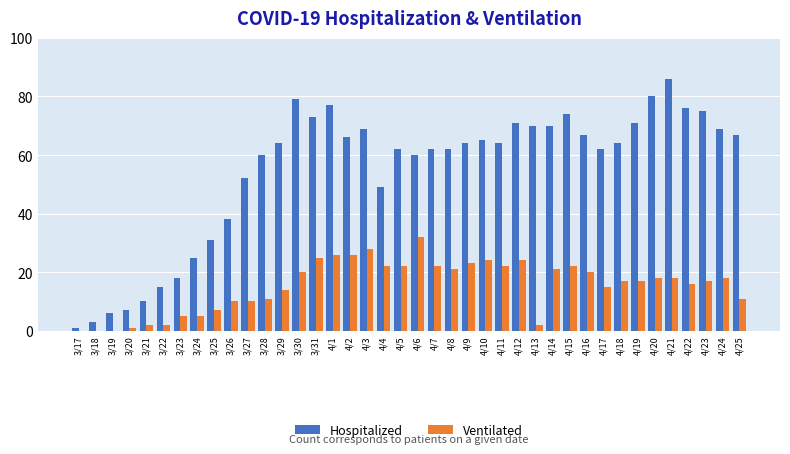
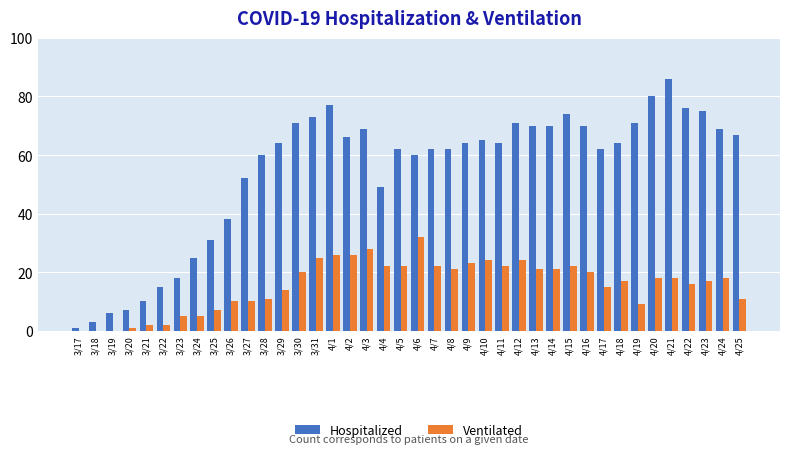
Hospitalized, 3/30: 79 -> 71
Ventilated, 4/13: 2 -> 21
Hospitalized, 4/16: 67 -> 70
Ventilated, 4/19: 17 -> 9
